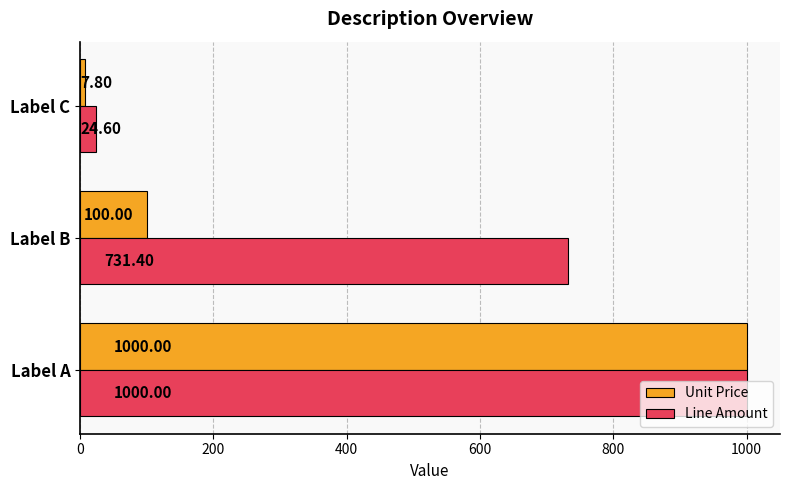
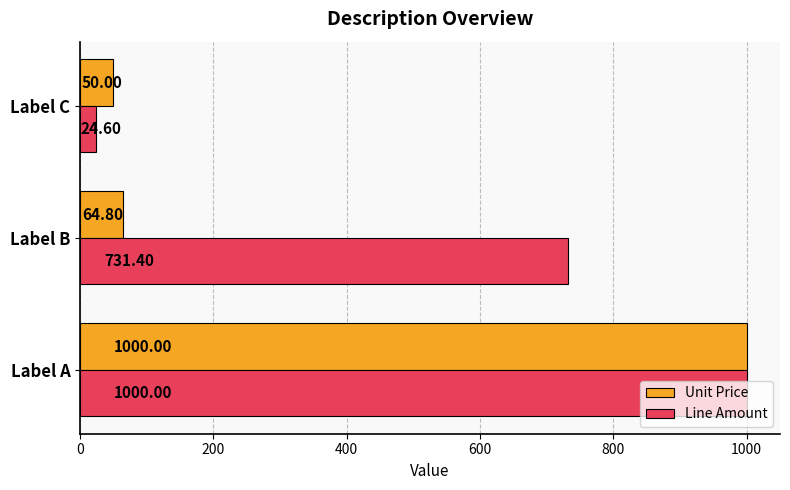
Unit Price, Label C: 7.80 -> 50.00
Unit Price, Label B: 100.00 -> 64.80
